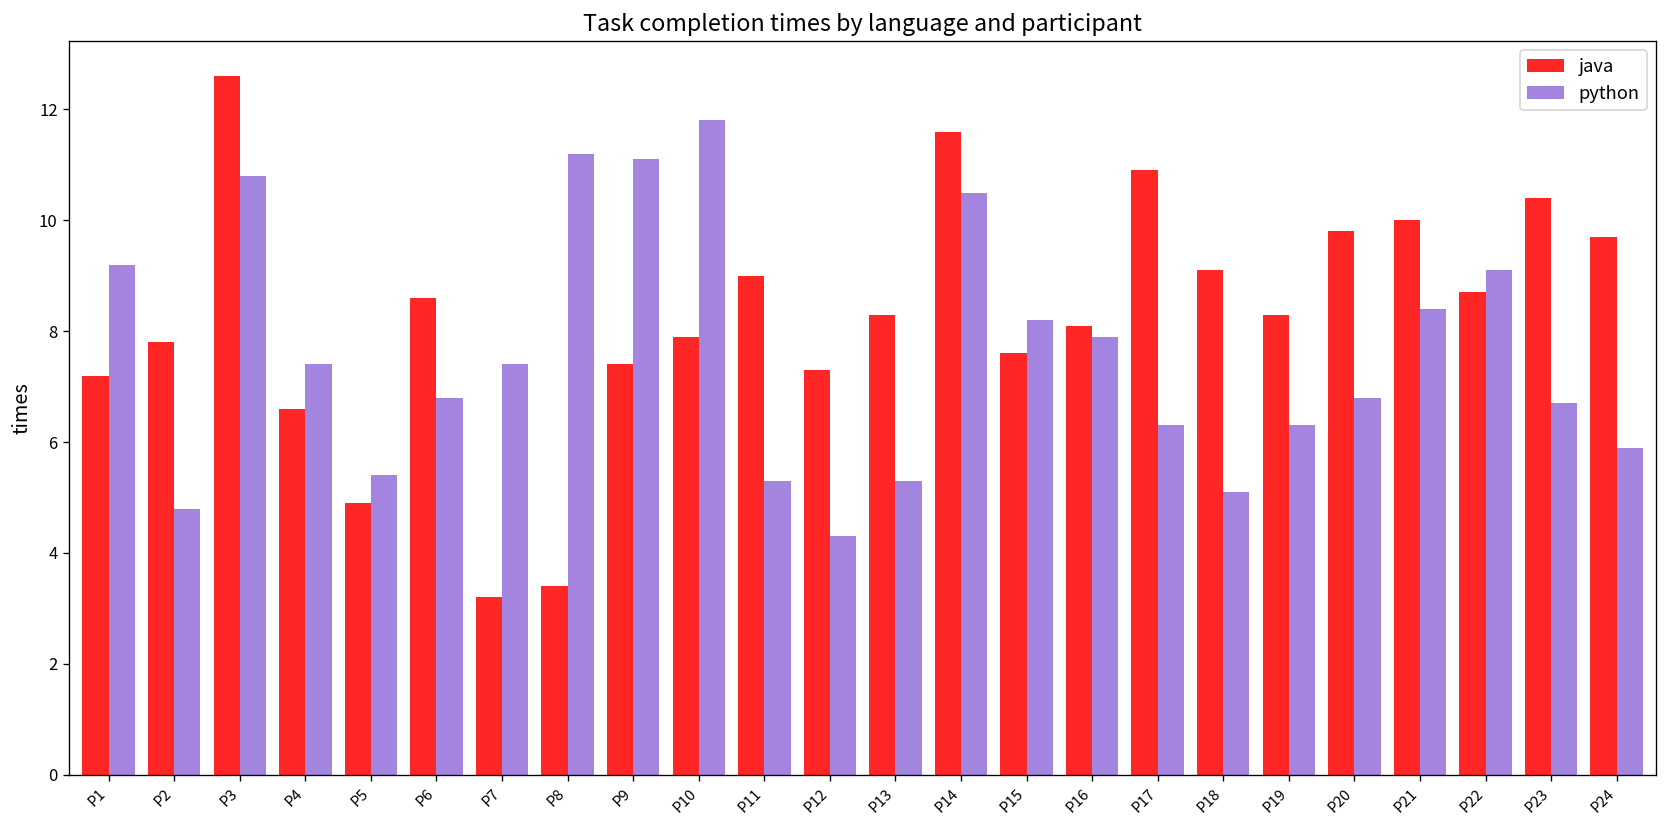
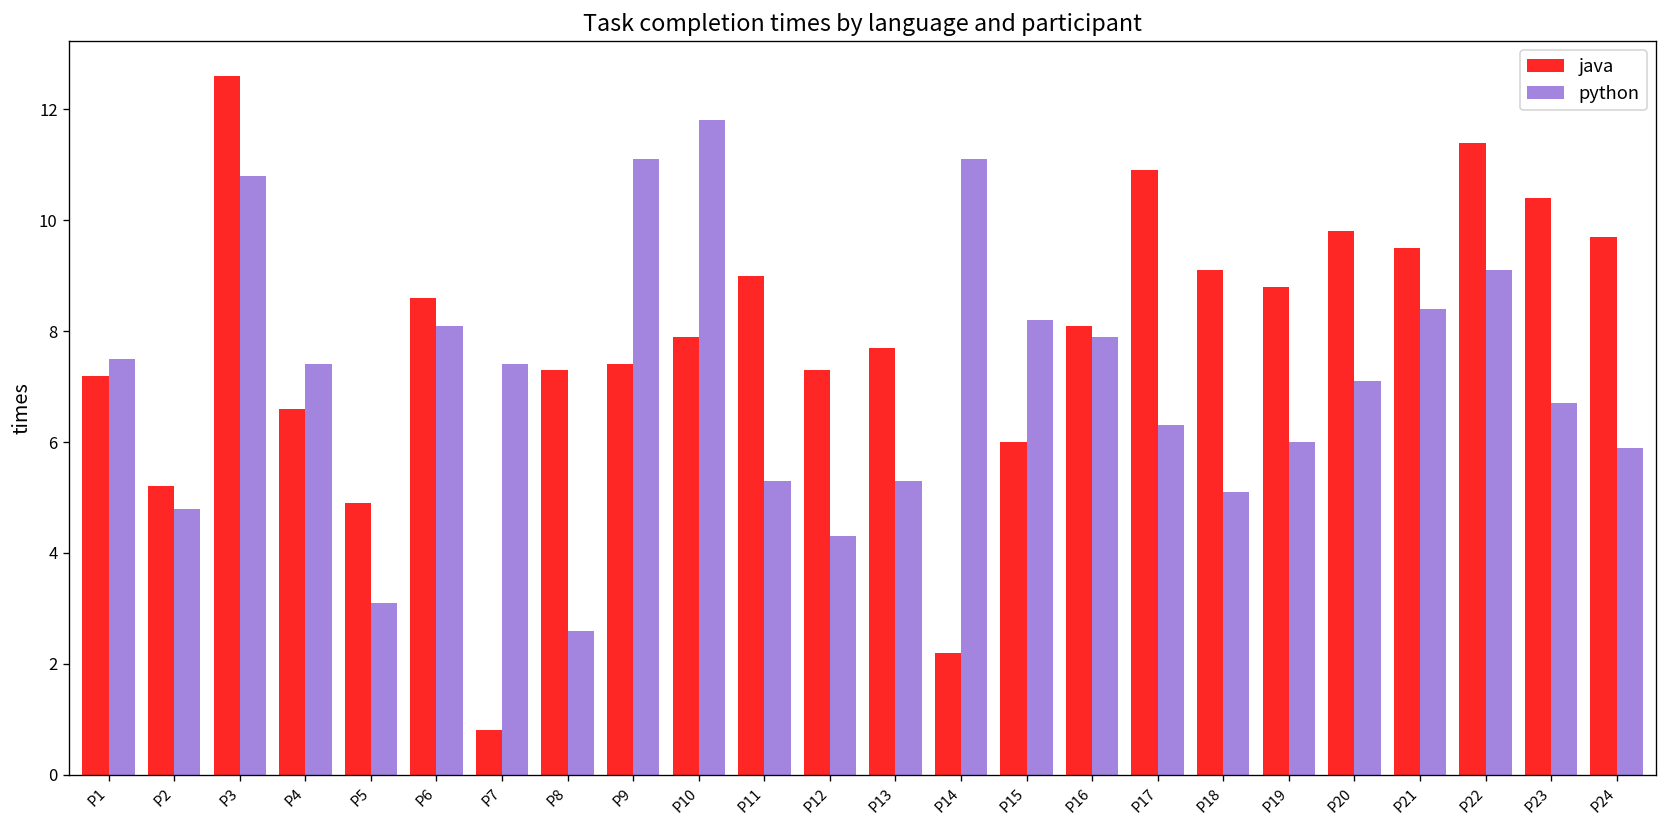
python, P1: 9.2 -> 7.5
java, P2: 7.8 -> 5.2
python, P5: 5.4 -> 3.1
python, P6: 6.8 -> 8.1
java, P7: 3.2 -> 0.8
java, P8: 3.4 -> 7.3
python, P8: 11.2 -> 2.6
java, P13: 8.3 -> 7.7
java, P14: 11.6 -> 2.2
python, P14: 10.5 -> 11.1
java, P15: 7.6 -> 6.0
java, P19: 8.3 -> 8.8
python, P19: 6.3 -> 6.0
python, P20: 6.8 -> 7.1
java, P21: 10.0 -> 9.5
java, P22: 8.7 -> 11.4
